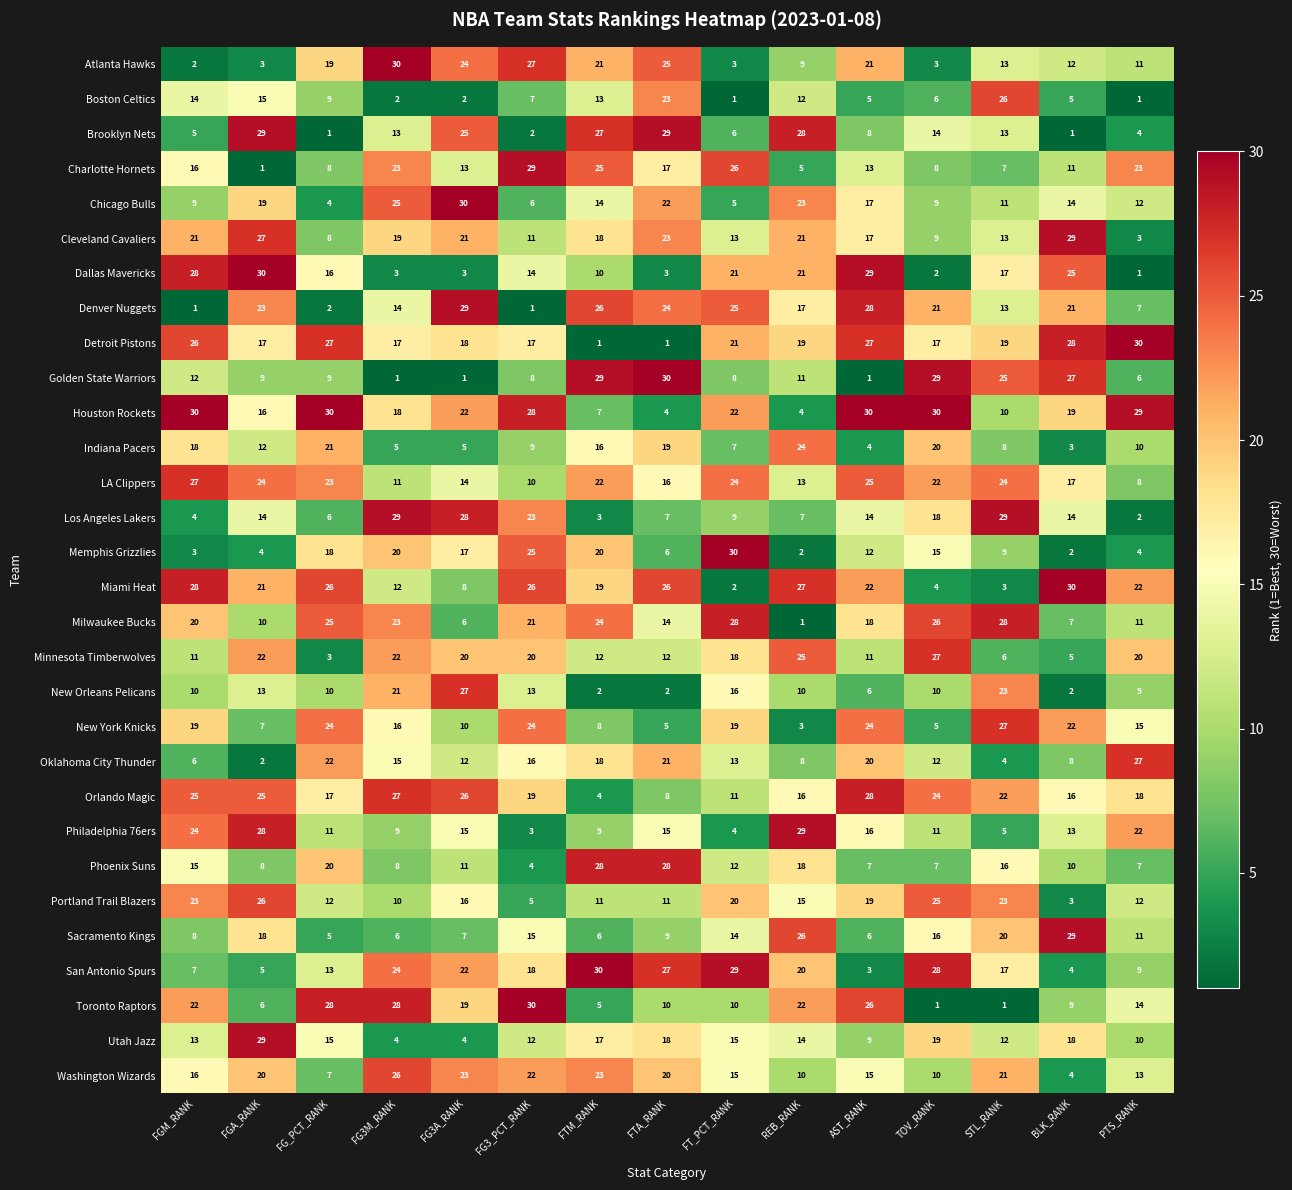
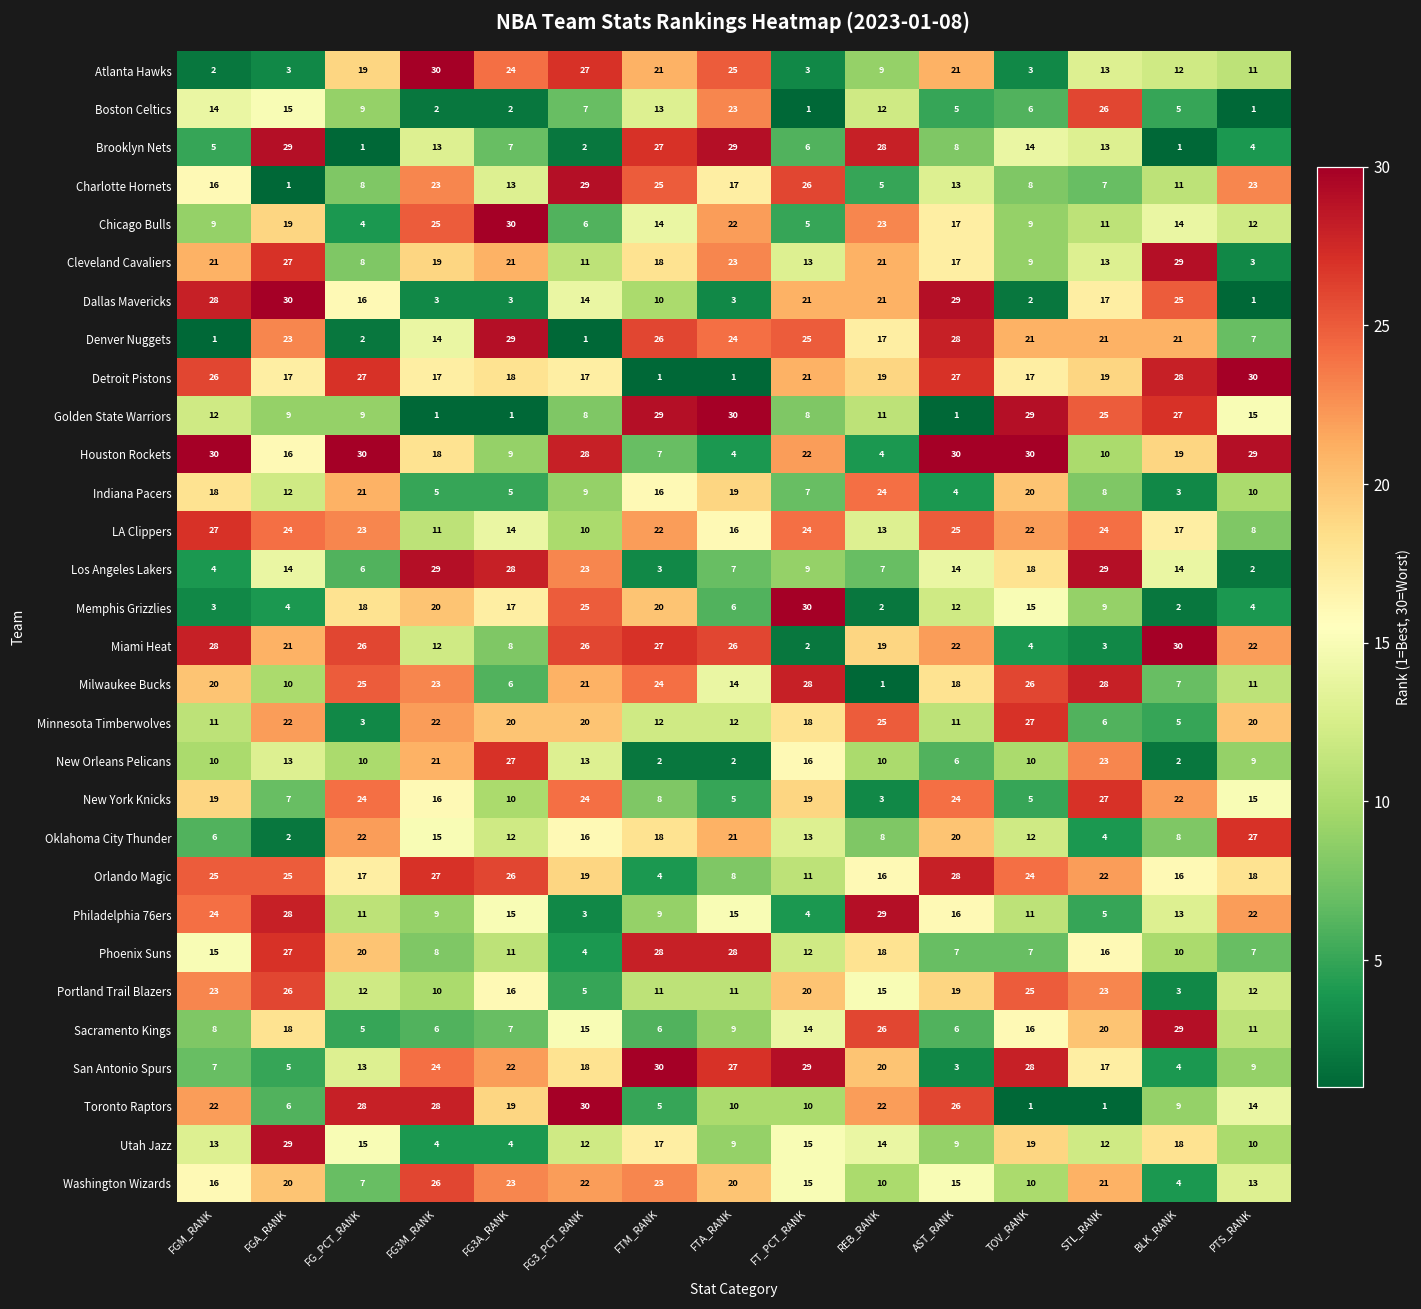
Brooklyn Nets, FG3A_RANK: 25 -> 7
Denver Nuggets, STL_RANK: 13 -> 21
Golden State Warriors, PTS_RANK: 6 -> 15
Houston Rockets, FG3A_RANK: 22 -> 9
Miami Heat, FTM_RANK: 19 -> 27
Miami Heat, REB_RANK: 27 -> 19
Phoenix Suns, FGA_RANK: 8 -> 27
Utah Jazz, FTA_RANK: 18 -> 9
